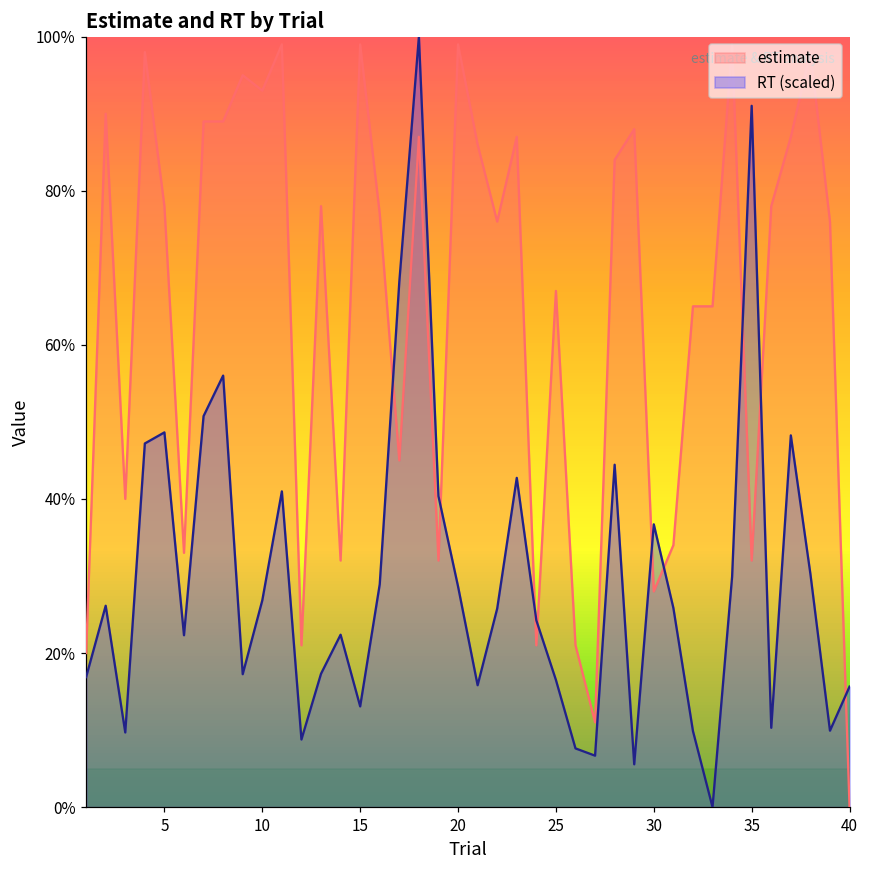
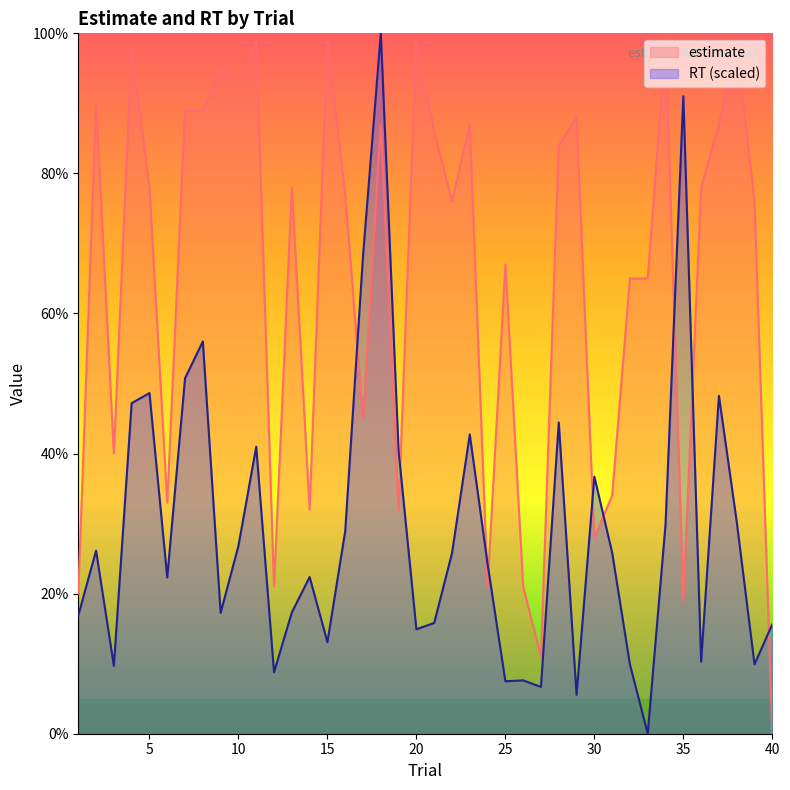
RT (scaled), 20: 29% -> 15%
RT (scaled), 25: 17% -> 7%
estimate, 35: 32% -> 19%
